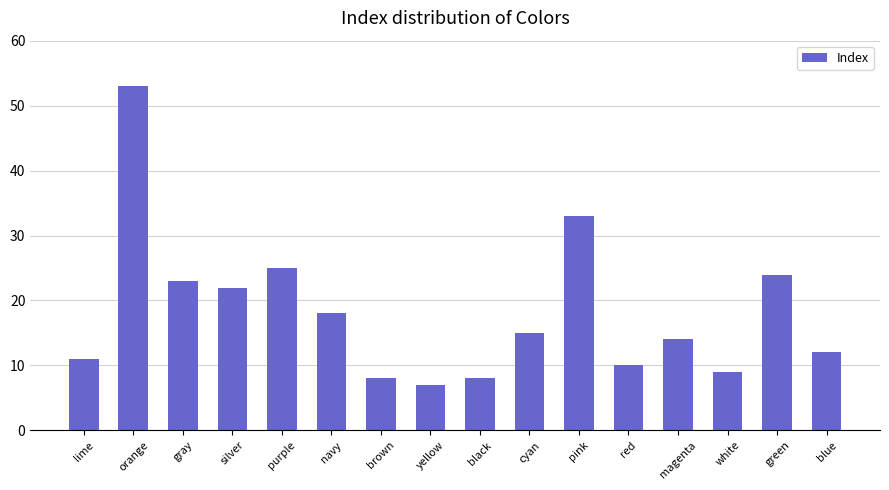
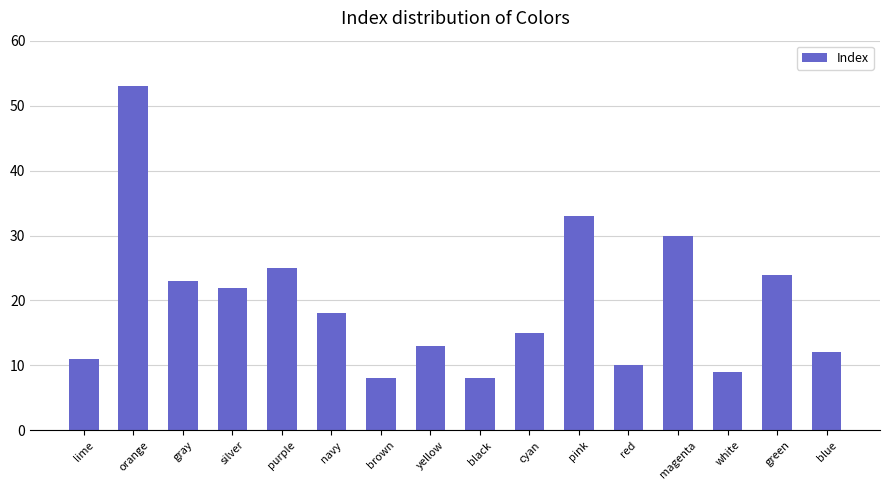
yellow: 7 -> 13
magenta: 14 -> 30
